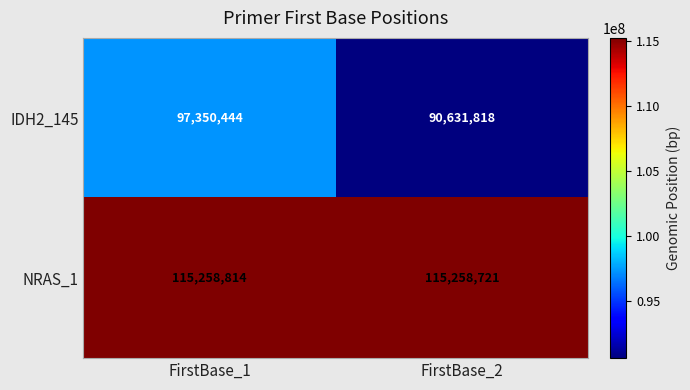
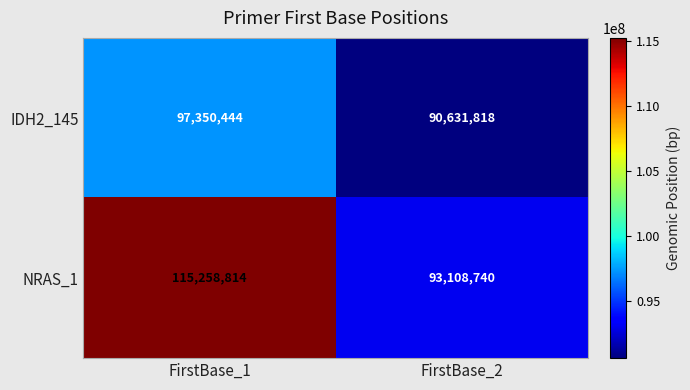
NRAS_1, FirstBase_2: 115,258,721 -> 93,108,740
